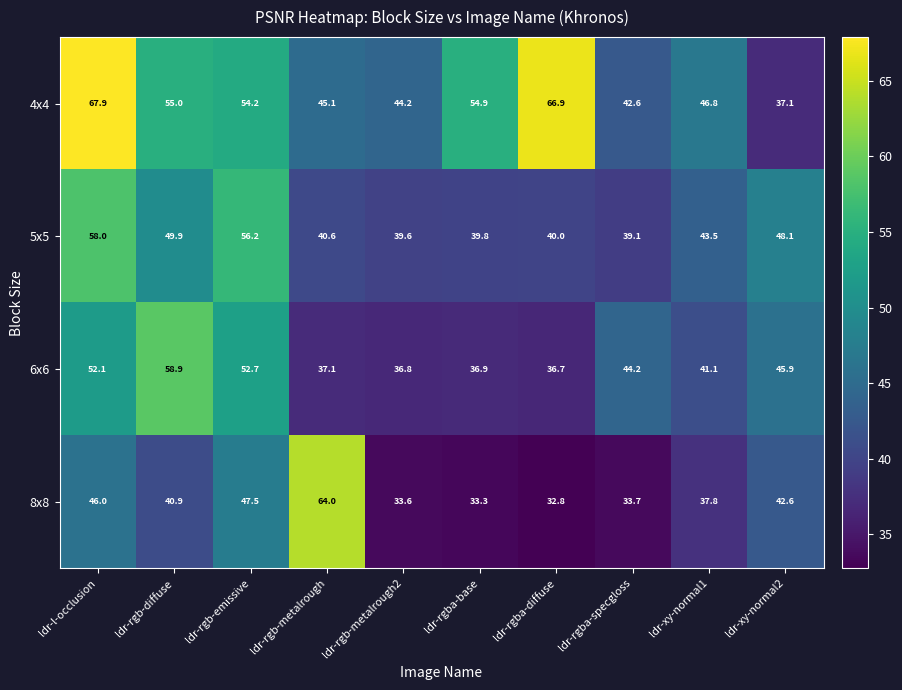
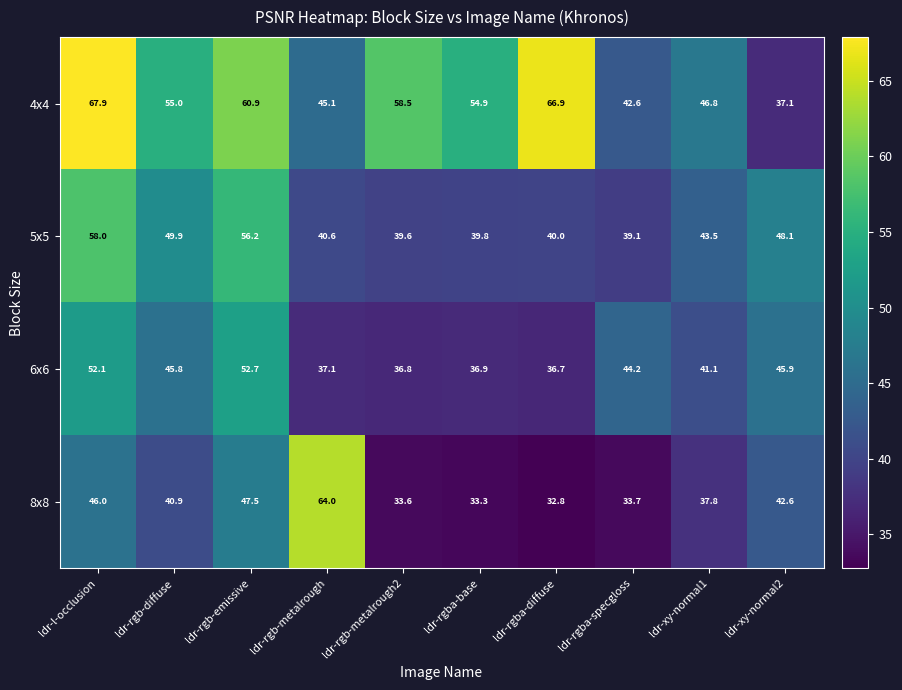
4x4, ldr-rgb-emissive: 54.2 -> 60.9
4x4, ldr-rgb-metalrough2: 44.2 -> 58.5
6x6, ldr-rgb-diffuse: 58.9 -> 45.8
